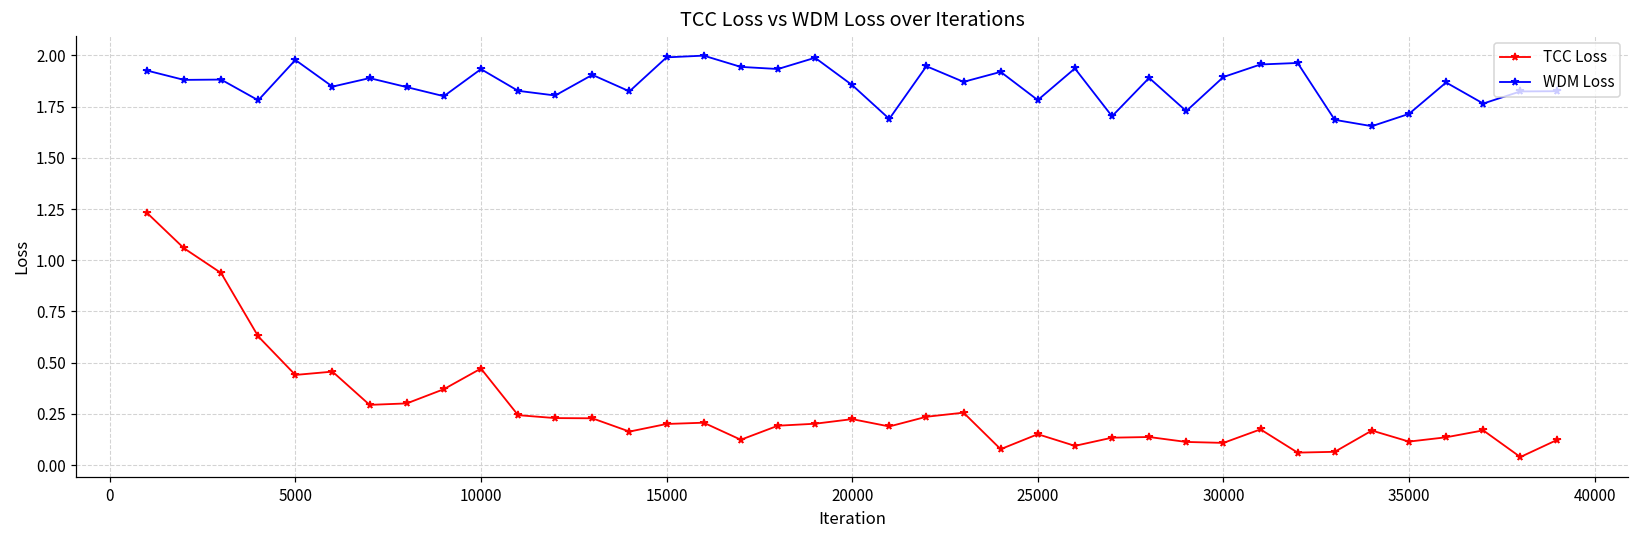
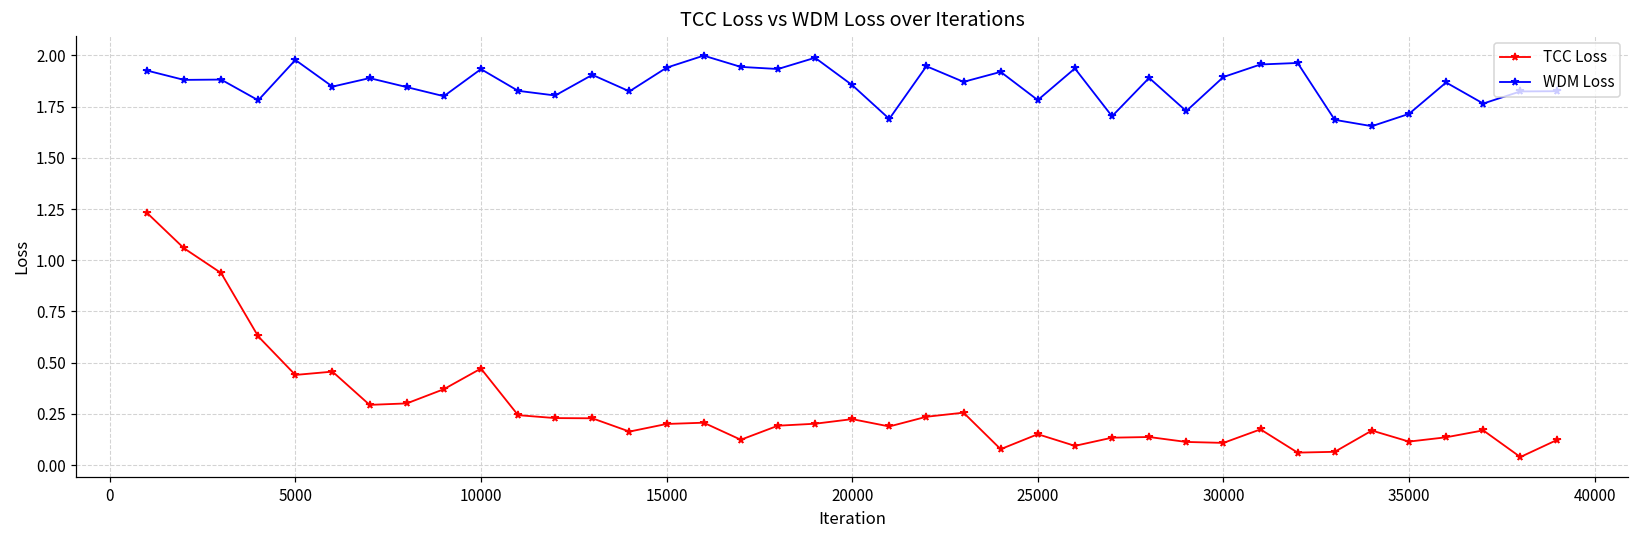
WDM Loss, 15000: 1.99 -> 1.94
